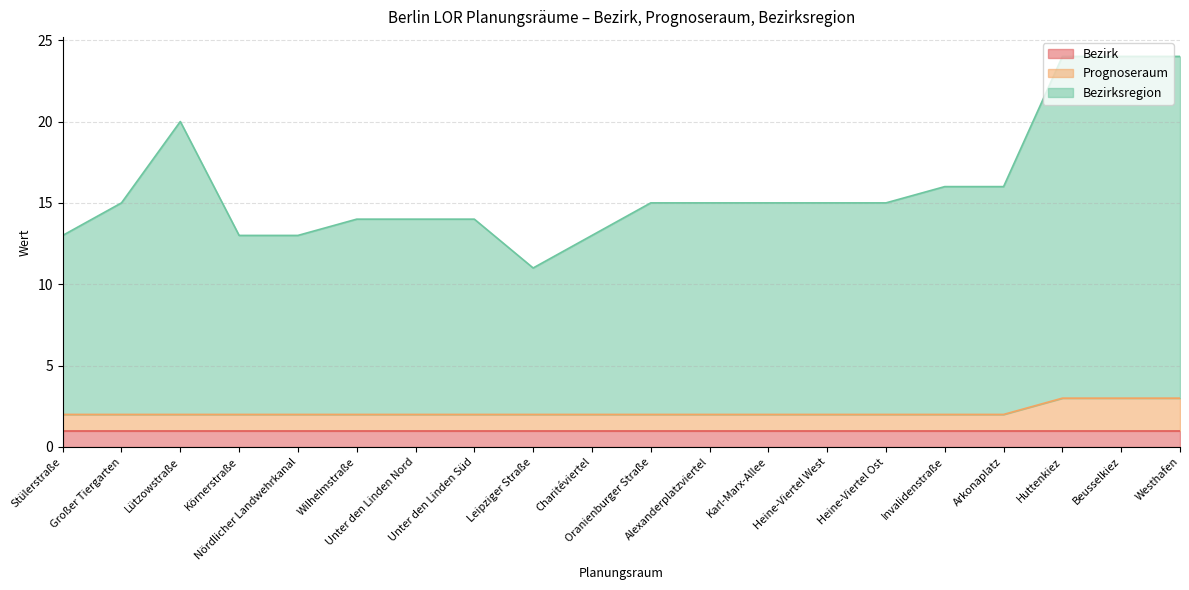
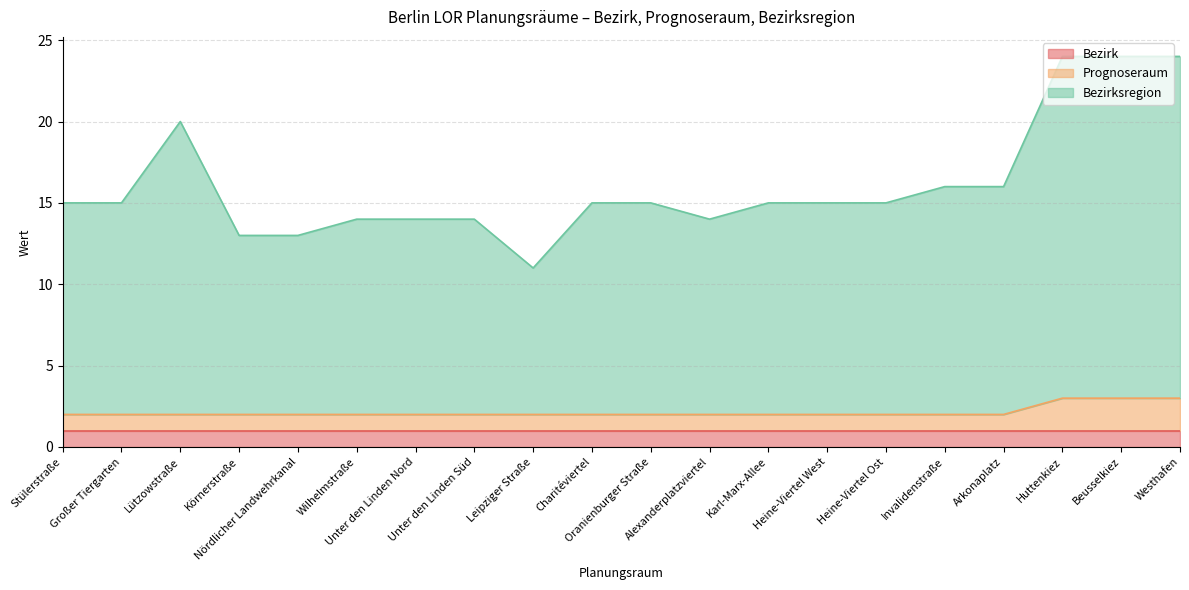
Bezirksregion, Stülerstraße: 11 -> 13
Bezirksregion, Charitéviertel: 11 -> 13
Bezirksregion, Alexanderplatzviertel: 13 -> 12
